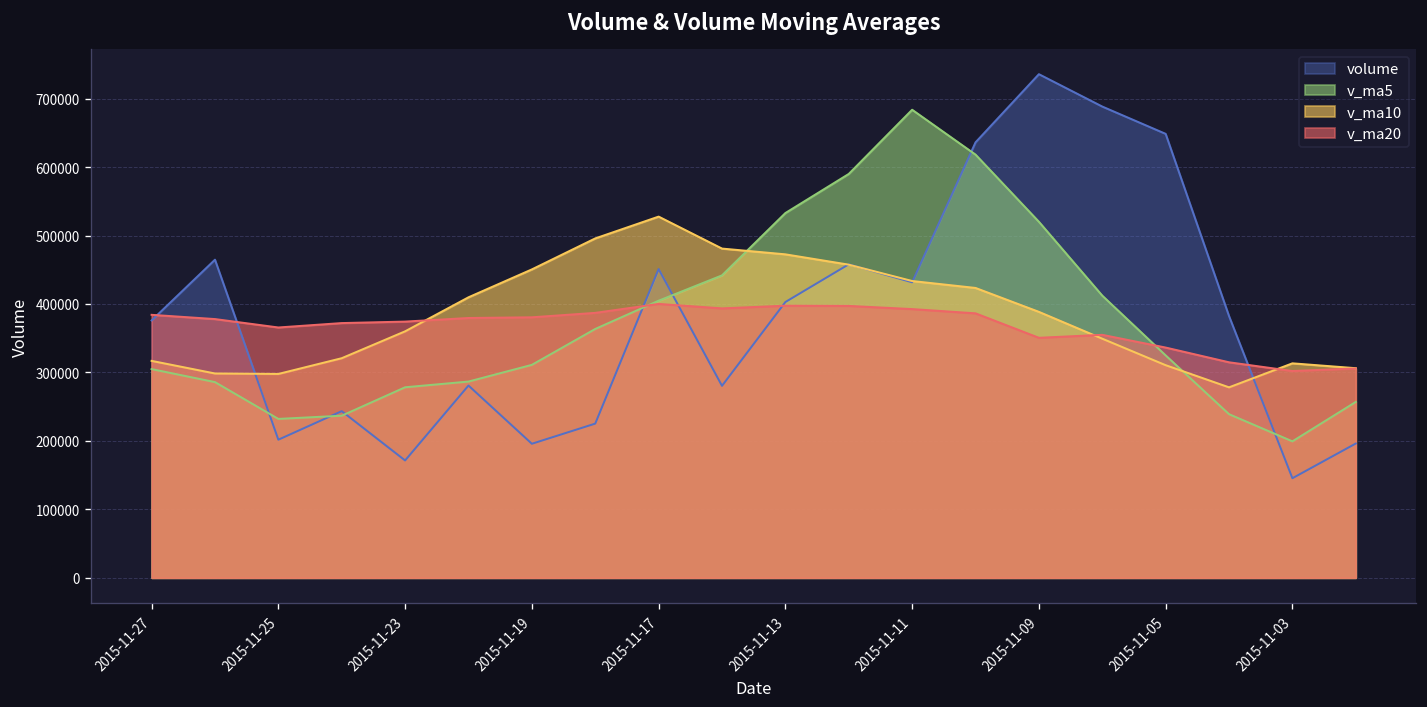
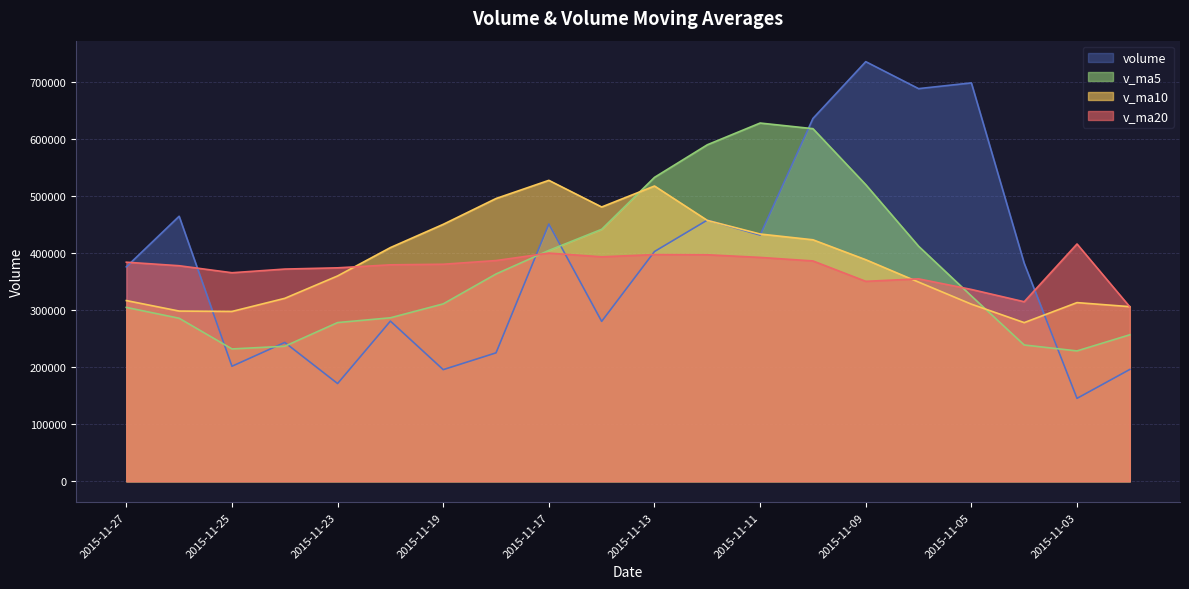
v_ma10, 2015-11-13: 470000 -> 520000
v_ma5, 2015-11-11: 680000 -> 630000
volume, 2015-11-05: 650000 -> 700000
v_ma5, 2015-11-03: 200000 -> 230000
v_ma20, 2015-11-03: 300000 -> 420000
